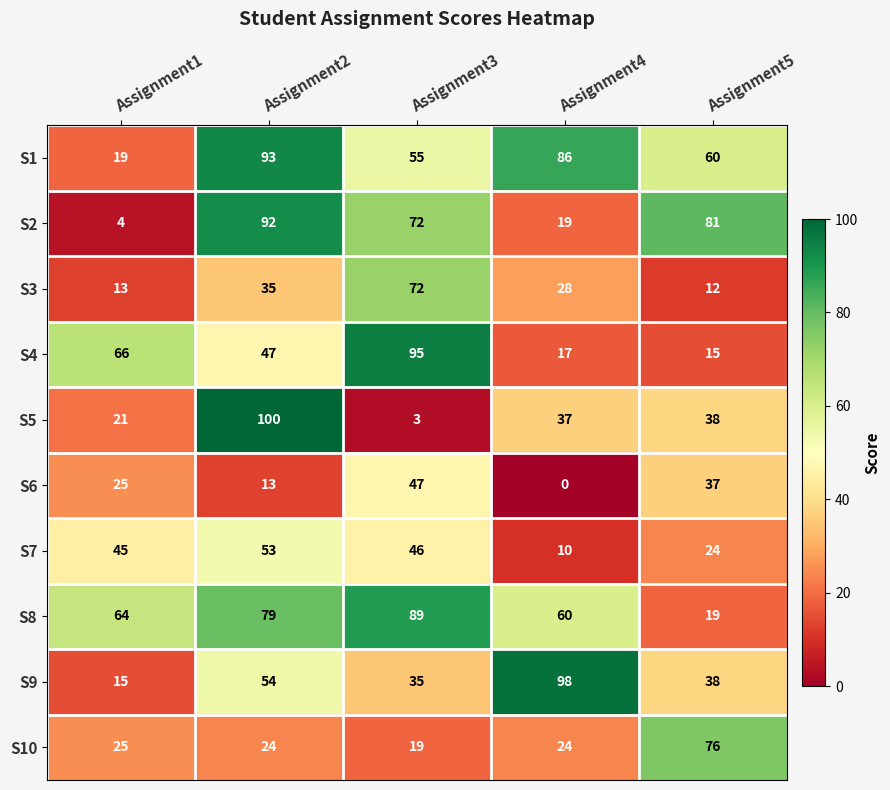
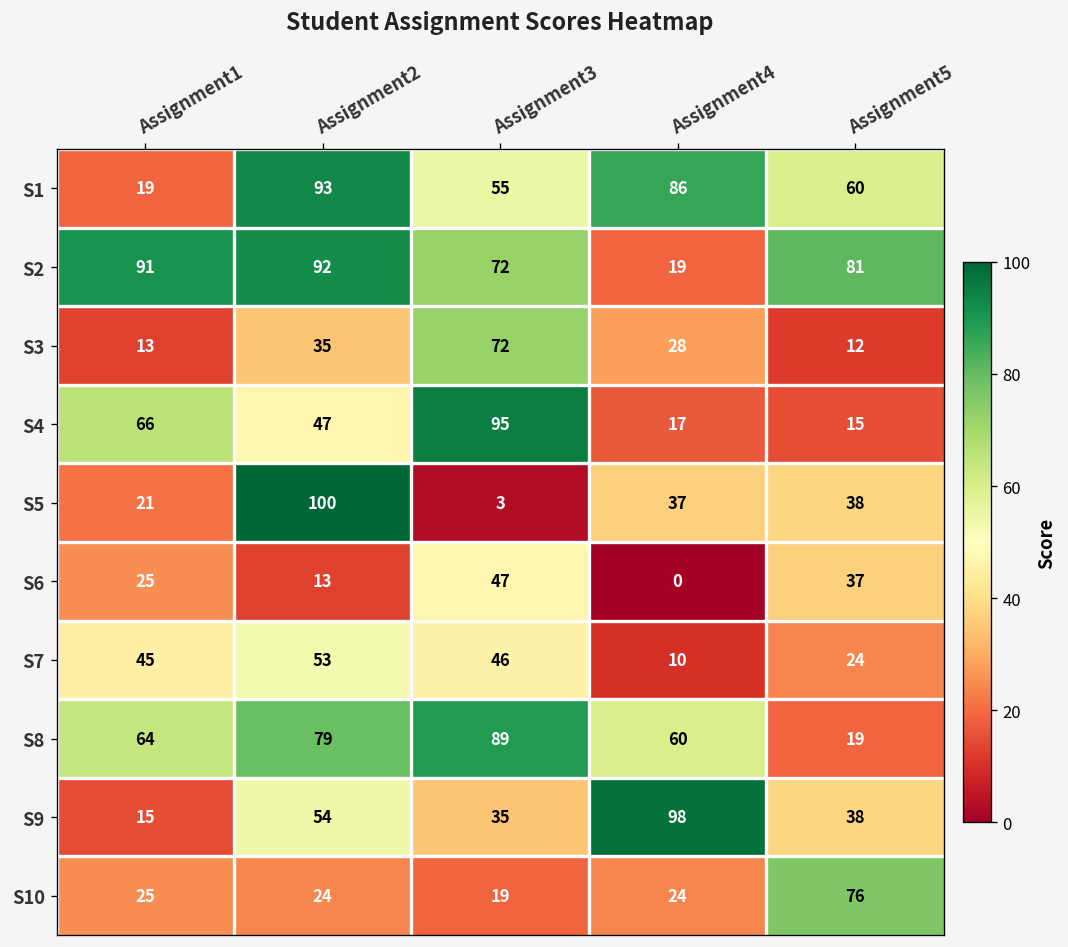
S2, Assignment1: 4 -> 91
